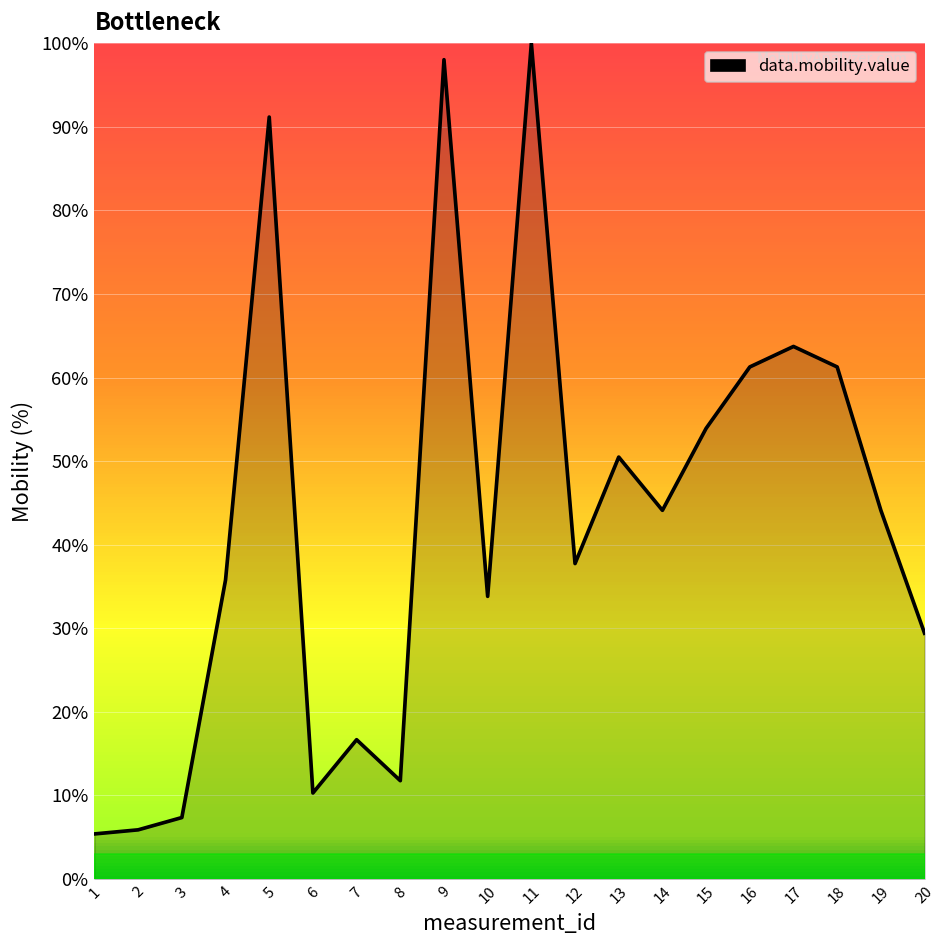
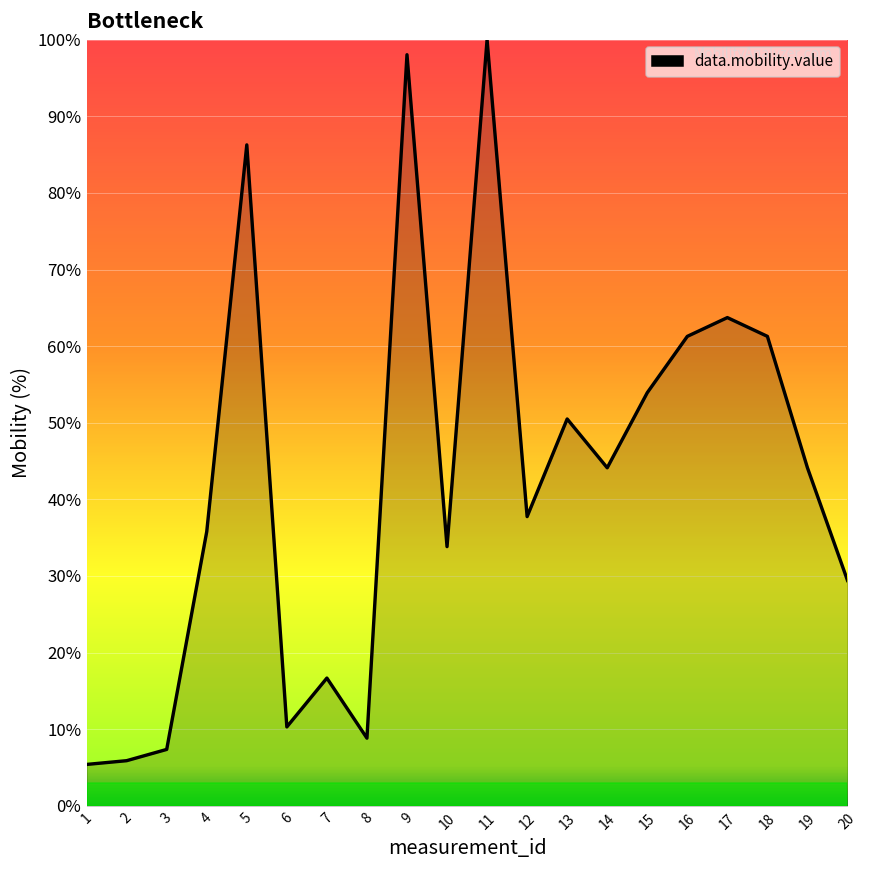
5: 91% -> 86%
8: 12% -> 9%
